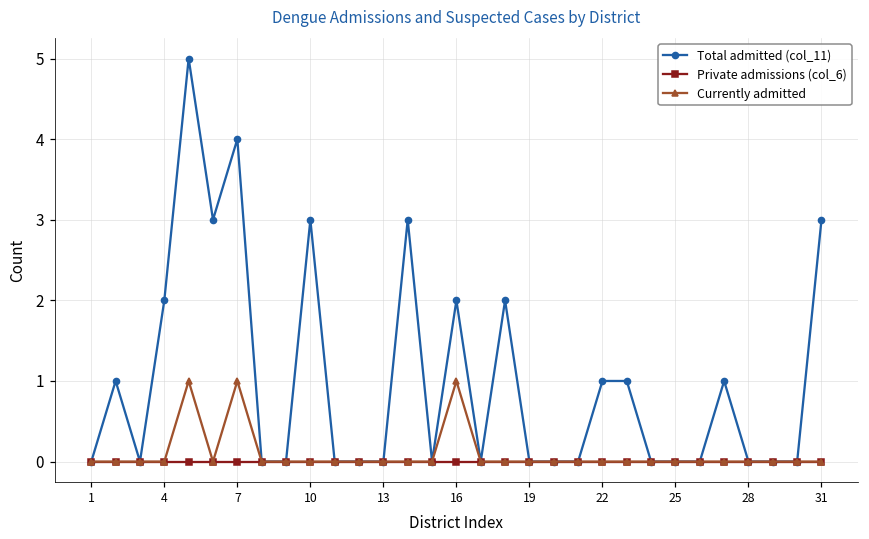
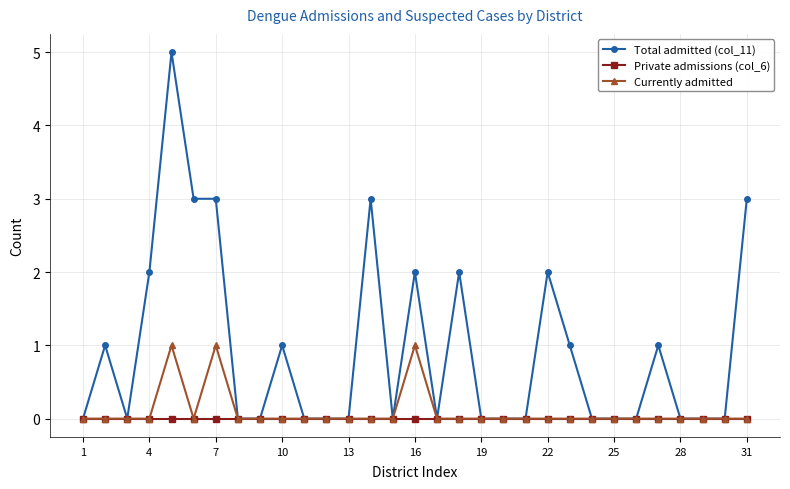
Total admitted (col_11), 7: 4 -> 3
Total admitted (col_11), 10: 3 -> 1
Total admitted (col_11), 22: 1 -> 2
